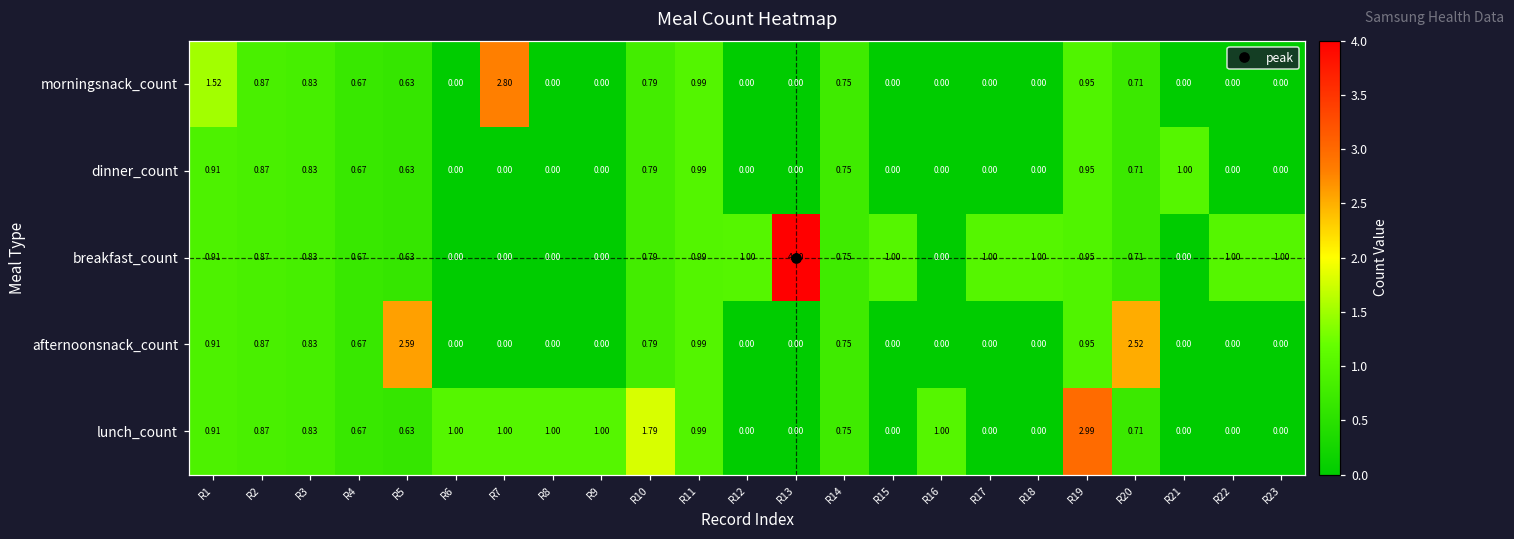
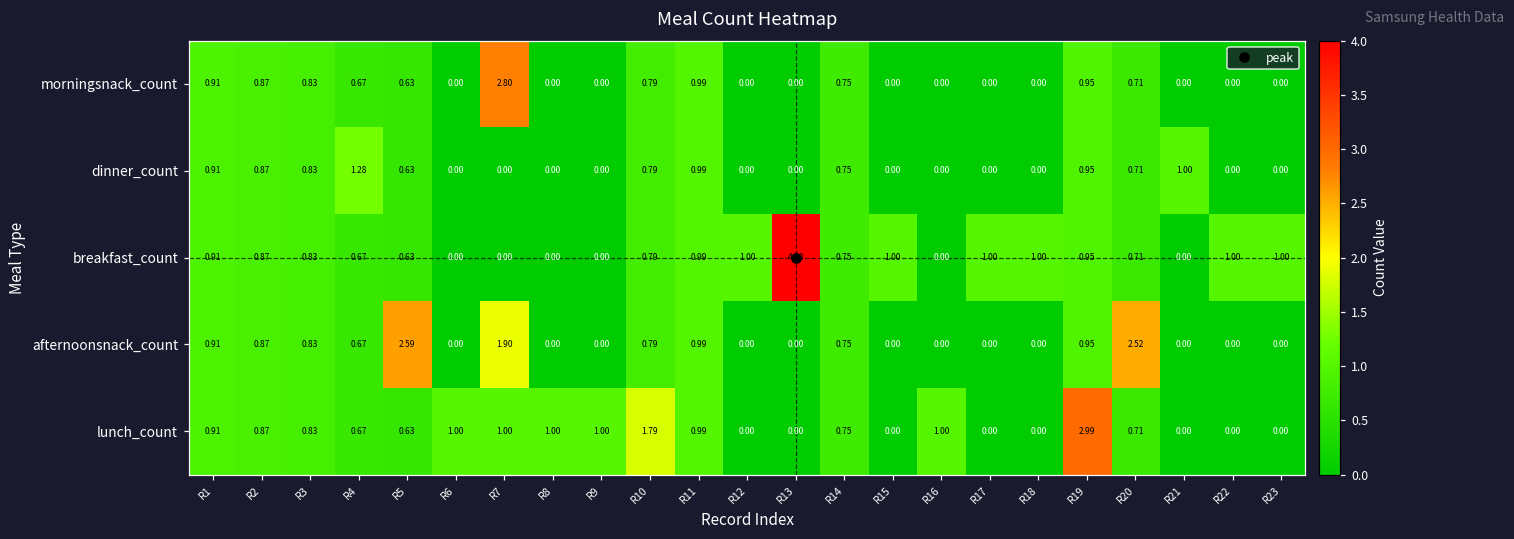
morningsnack_count, R1: 1.52 -> 0.91
dinner_count, R4: 0.67 -> 1.28
afternoonsnack_count, R7: 0.00 -> 1.90
